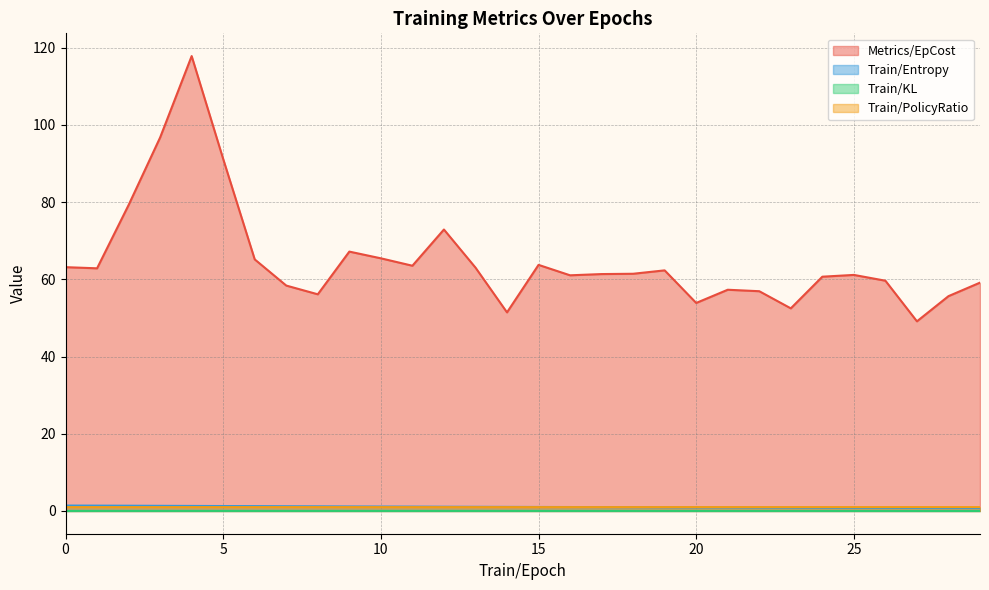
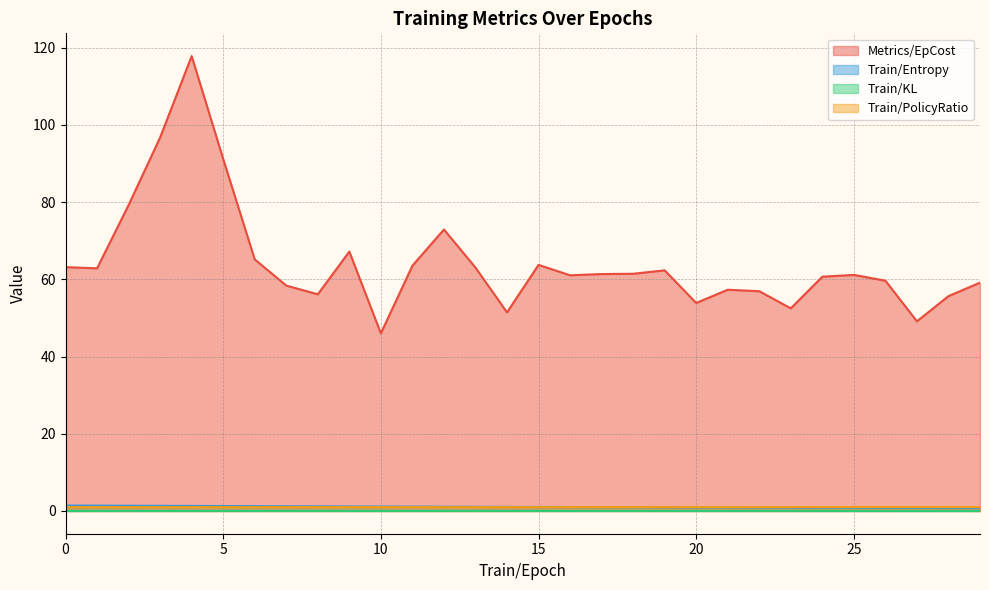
Metrics/EpCost, 10: 65 -> 46
